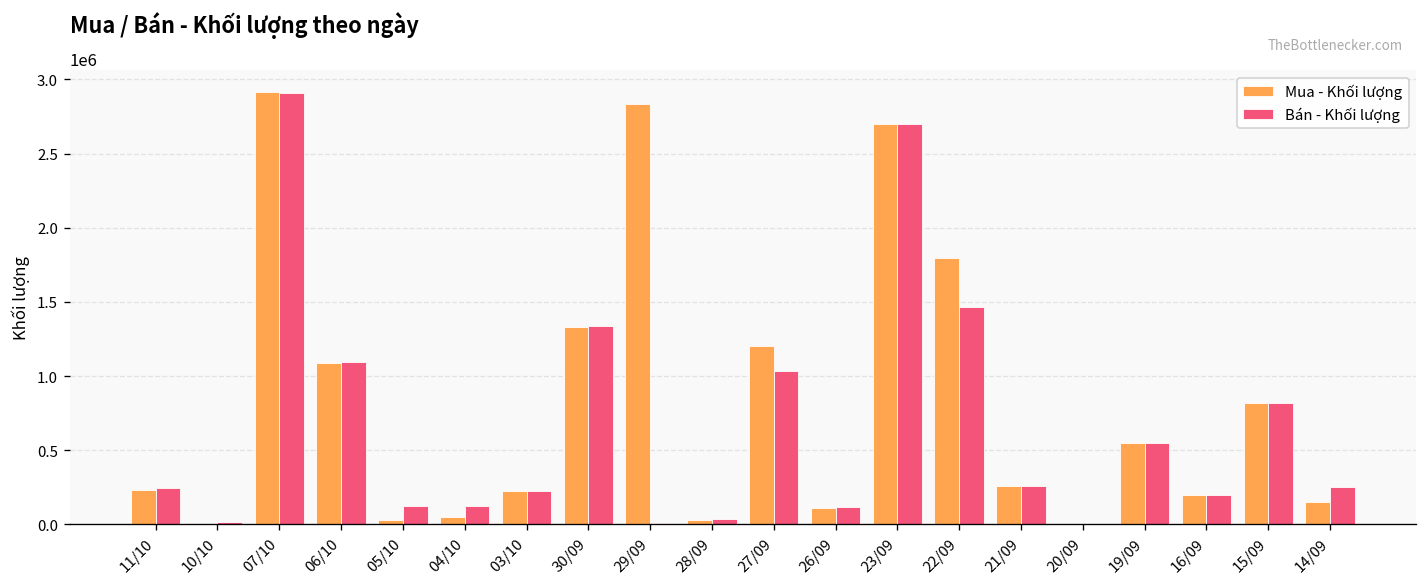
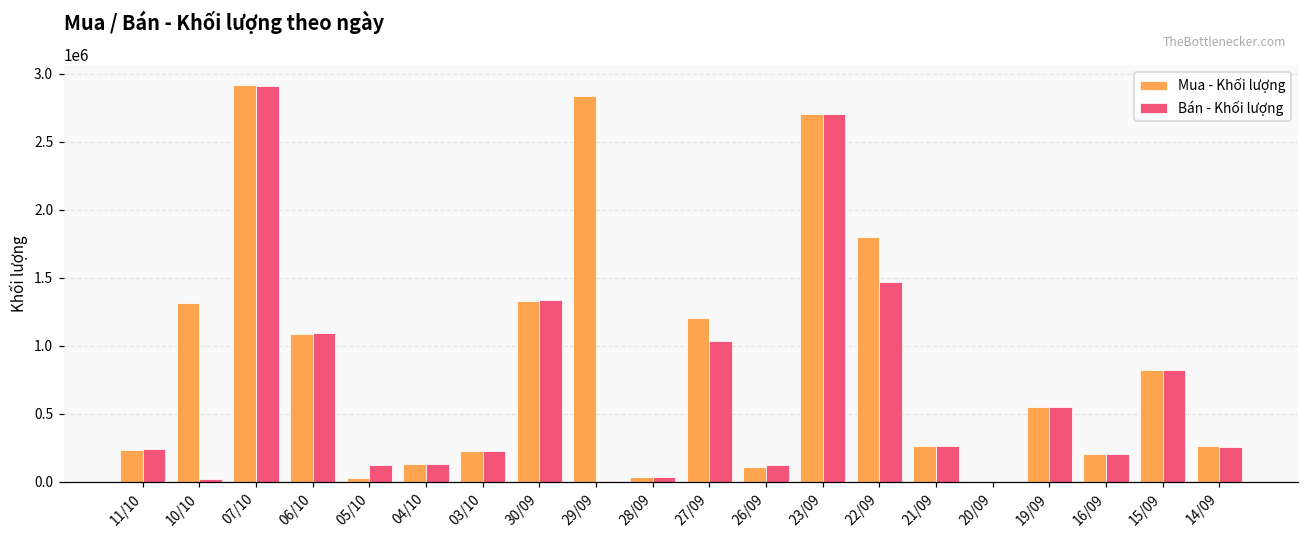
Mua - Khối lượng, 10/10: 0 -> 1310000
Mua - Khối lượng, 04/10: 50000 -> 130000
Mua - Khối lượng, 14/09: 150000 -> 260000
